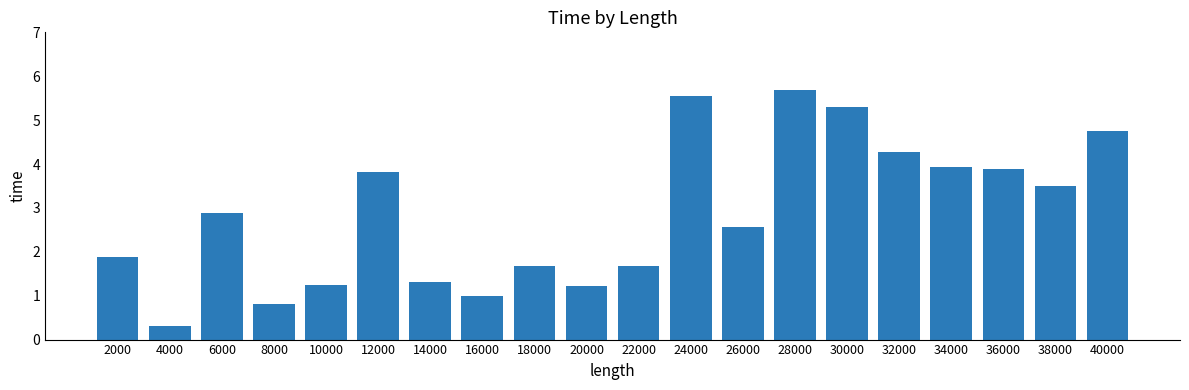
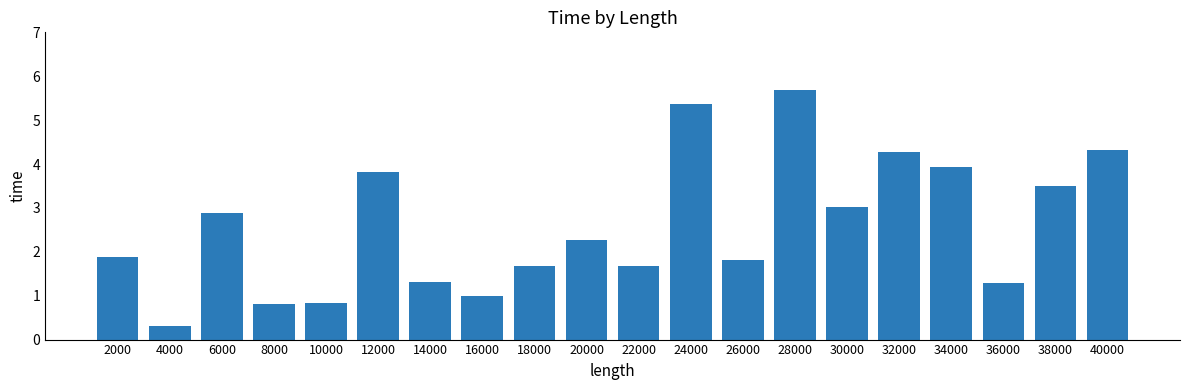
10000: 1.2 -> 0.8
20000: 1.2 -> 2.3
24000: 5.6 -> 5.4
26000: 2.6 -> 1.8
30000: 5.3 -> 3.0
36000: 3.9 -> 1.3
40000: 4.7 -> 4.3
